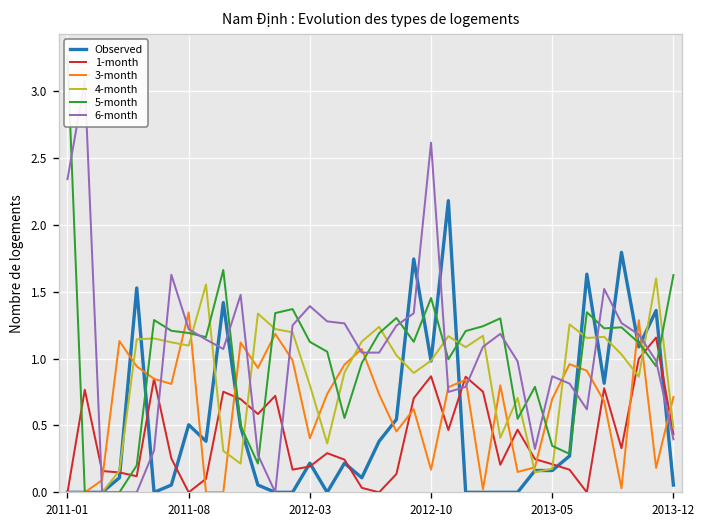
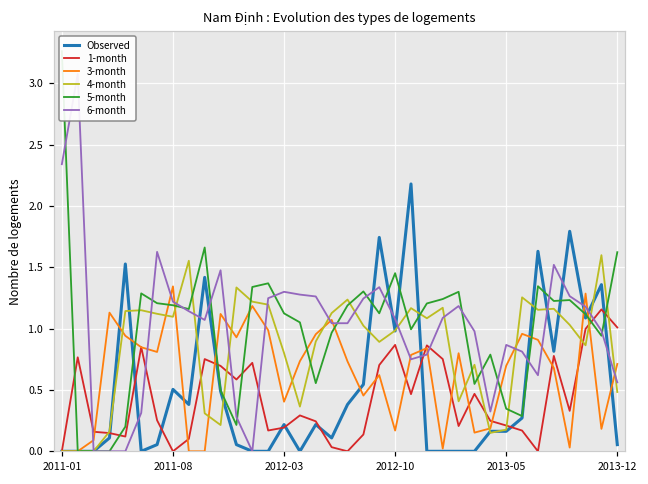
6-month, 2012-03: 1.39 -> 1.30
6-month, 2012-10: 2.61 -> 1.08
1-month, 2013-12: 0.43 -> 1.01
6-month, 2013-12: 0.40 -> 0.56
